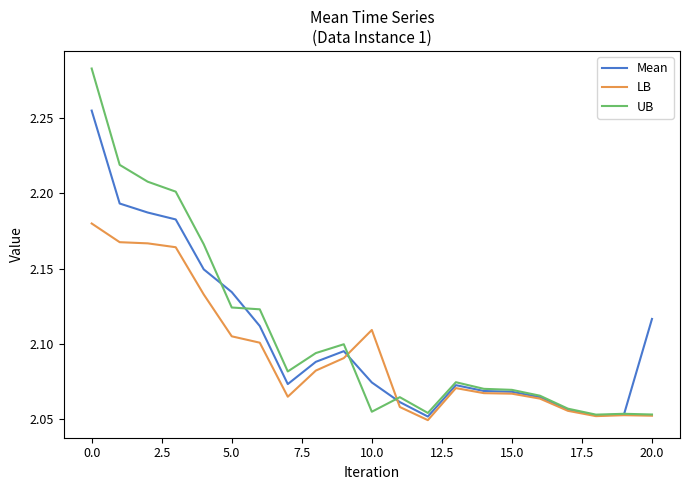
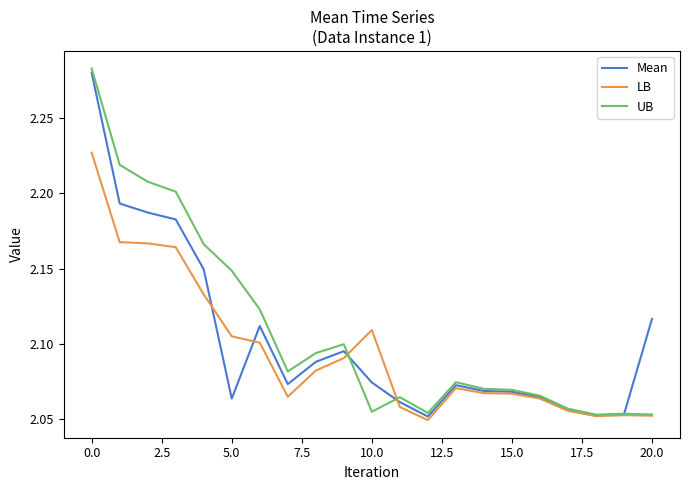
Mean, 0.0: 2.255 -> 2.280
LB, 0.0: 2.180 -> 2.227
Mean, 5.0: 2.134 -> 2.064
UB, 5.0: 2.124 -> 2.149
